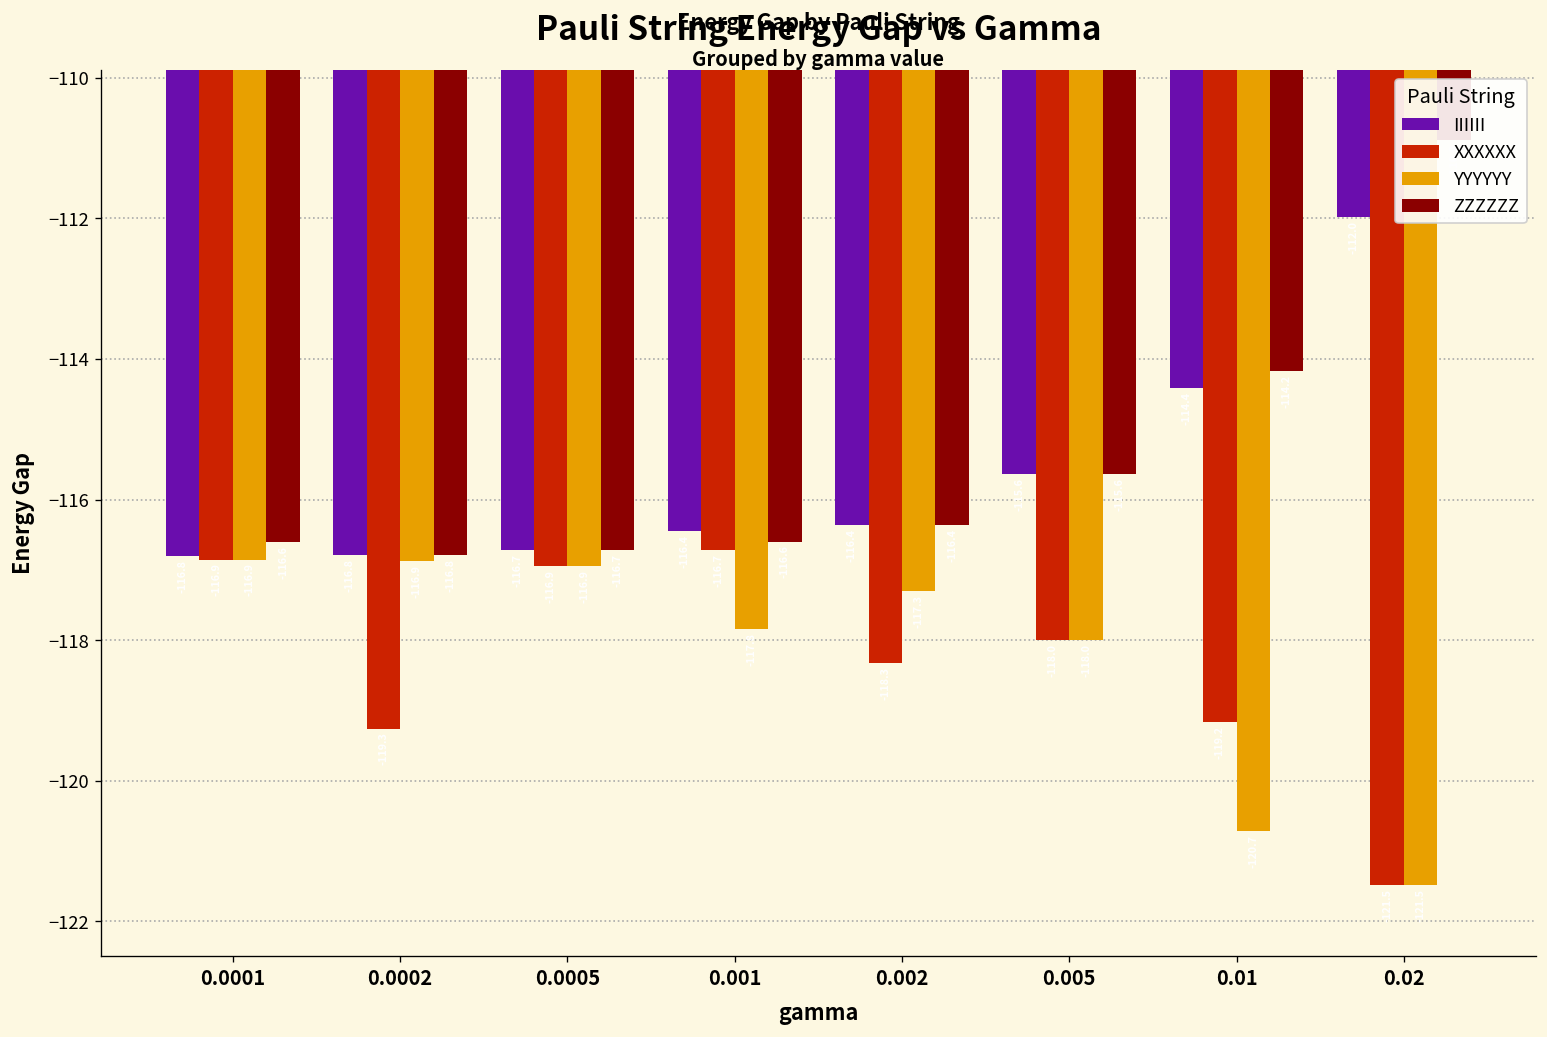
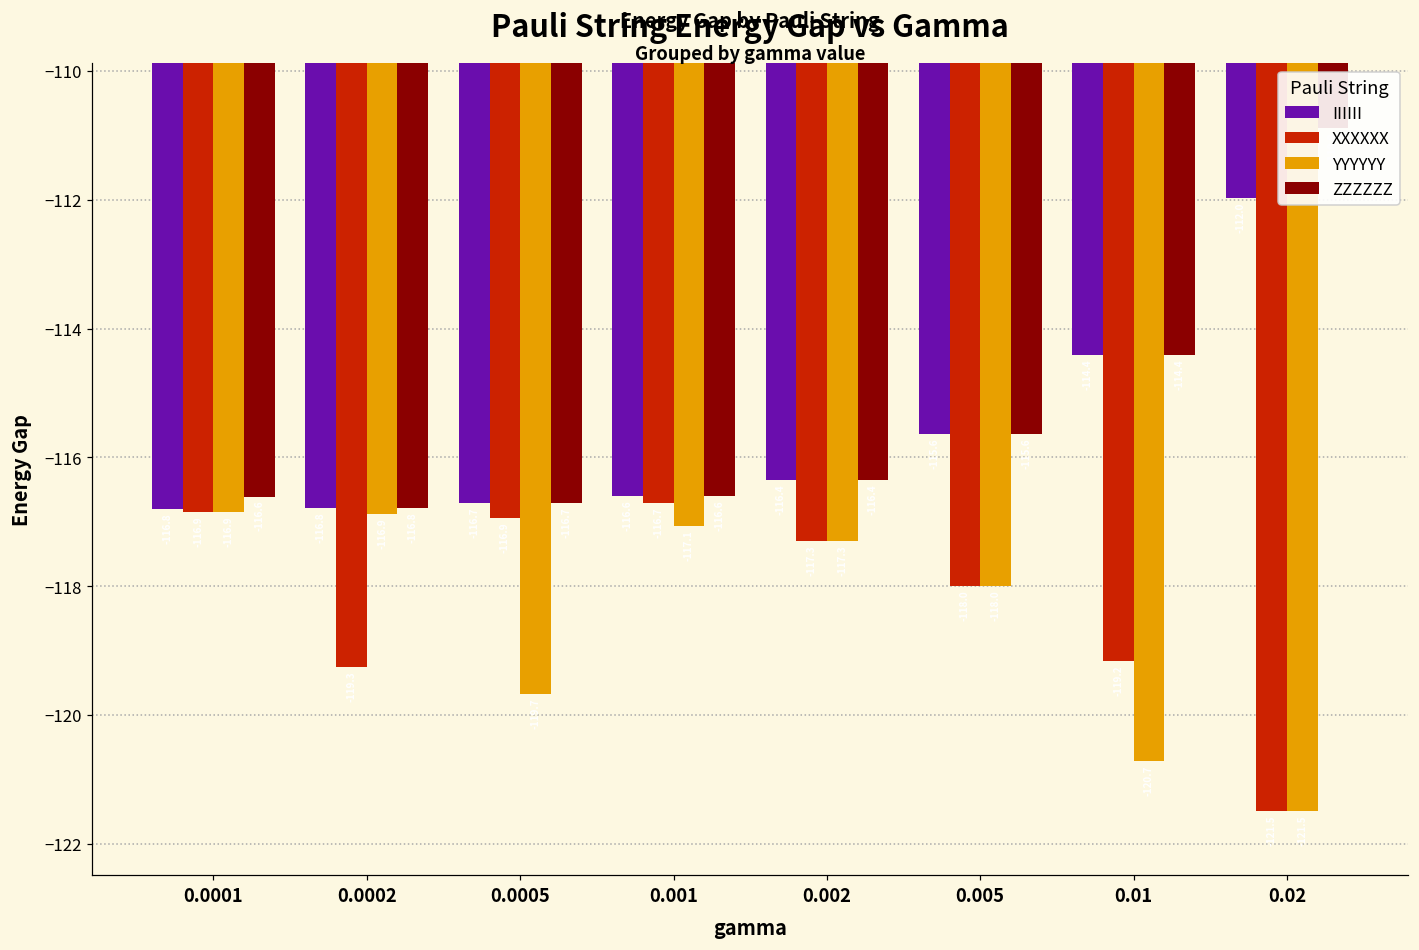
YYYYYY, 0.0005: -116.9 -> -119.7
IIIIII, 0.001: -116.4 -> -116.6
YYYYYY, 0.001: -117.8 -> -117.1
XXXXXX, 0.002: -118.3 -> -117.3
ZZZZZZ, 0.01: -114.2 -> -114.4
